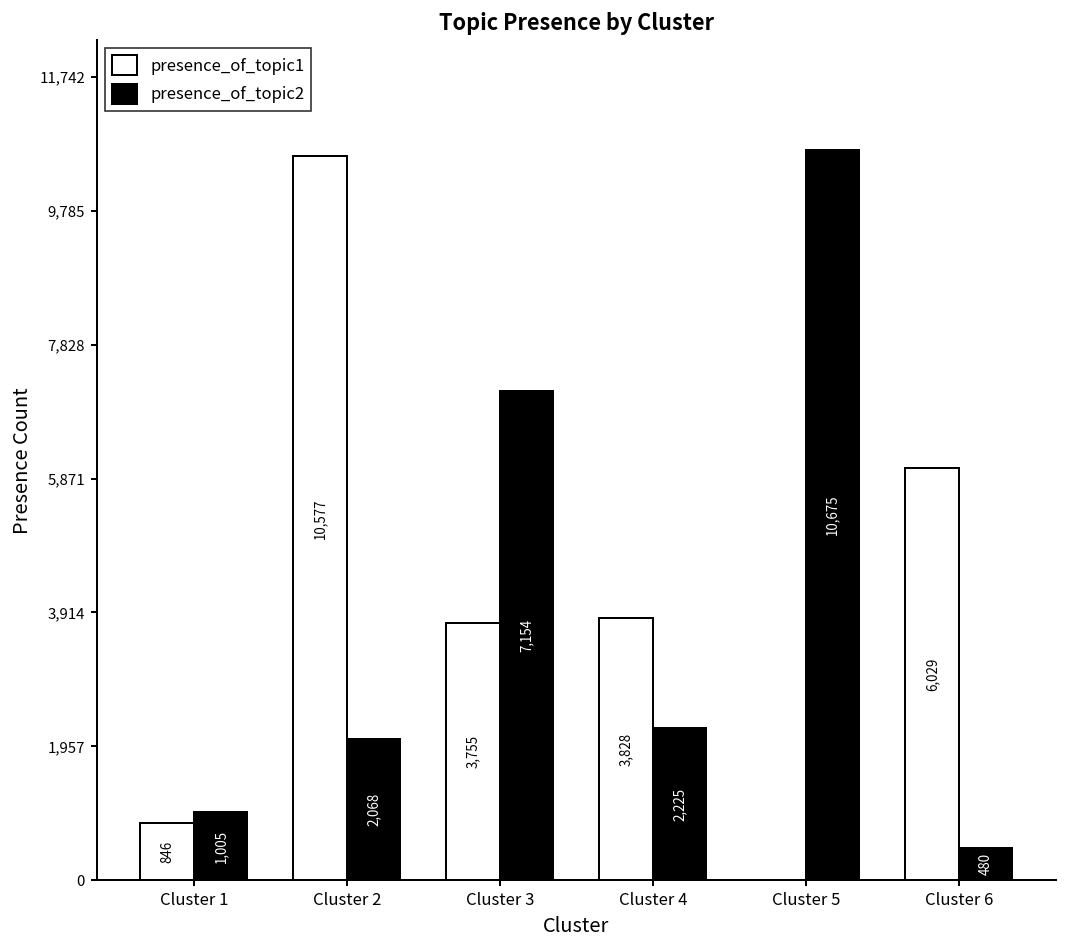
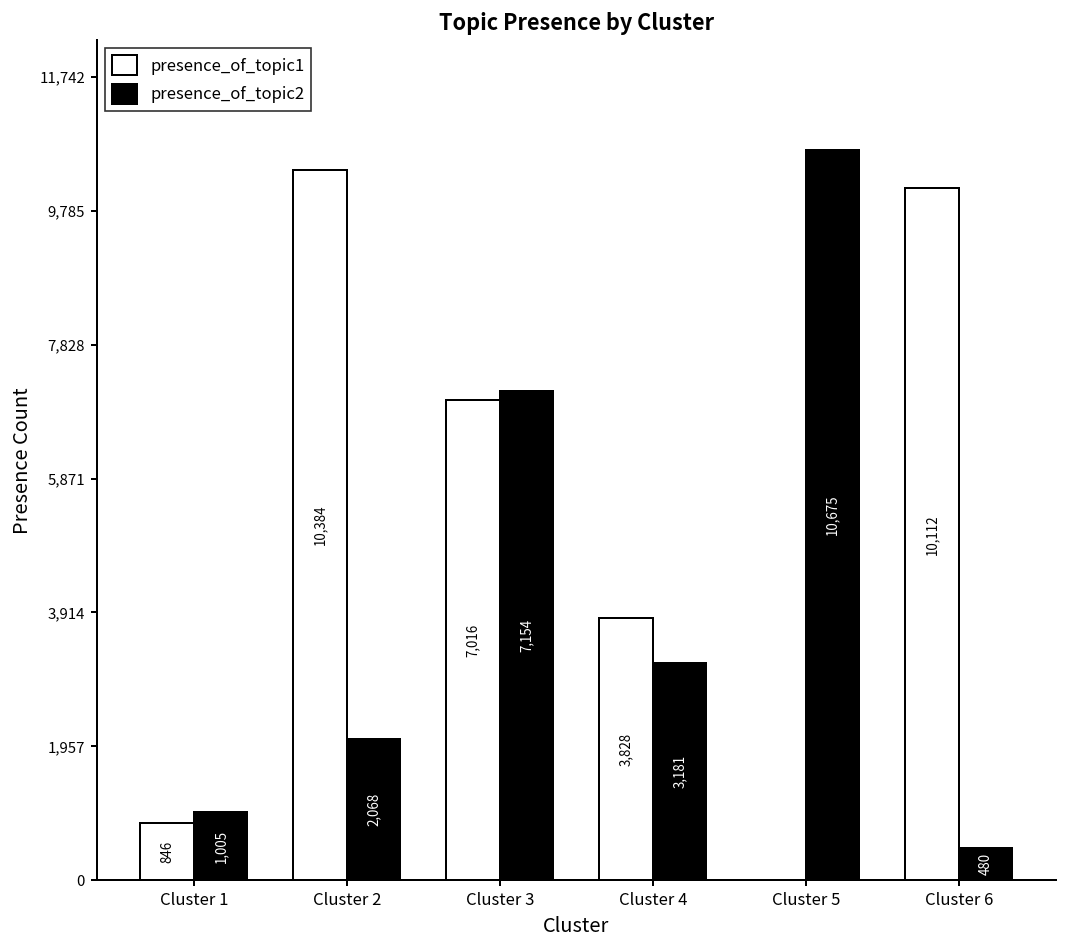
presence_of_topic1, Cluster 2: 10,577 -> 10,384
presence_of_topic1, Cluster 3: 3,755 -> 7,016
presence_of_topic2, Cluster 4: 2,225 -> 3,181
presence_of_topic1, Cluster 6: 6,029 -> 10,112
